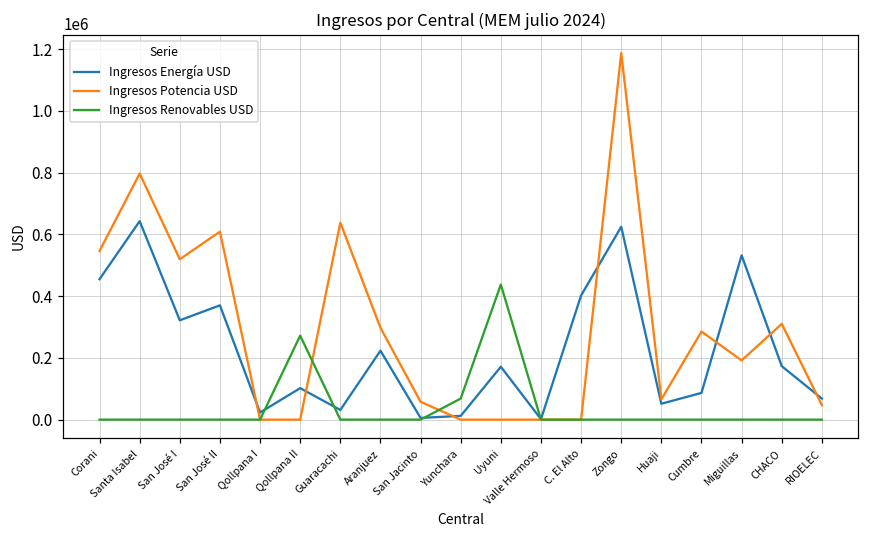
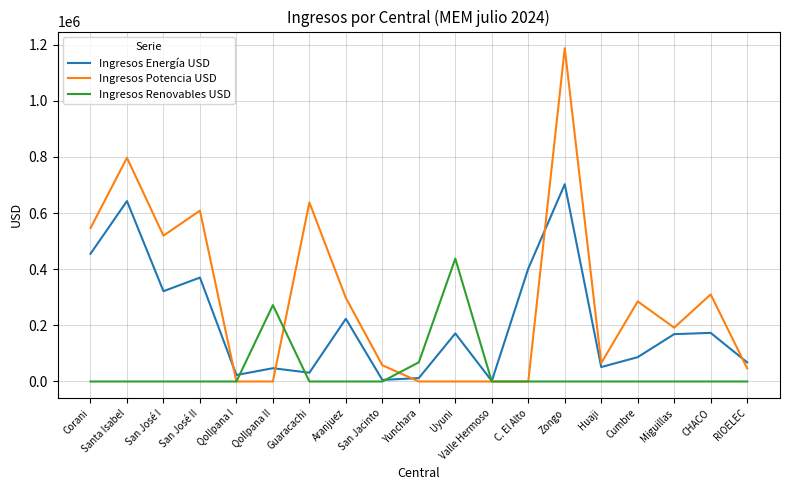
Ingresos Energía USD, Qollpana II: 100000 -> 50000
Ingresos Energía USD, Zongo: 620000 -> 700000
Ingresos Energía USD, Miguillas: 530000 -> 170000
